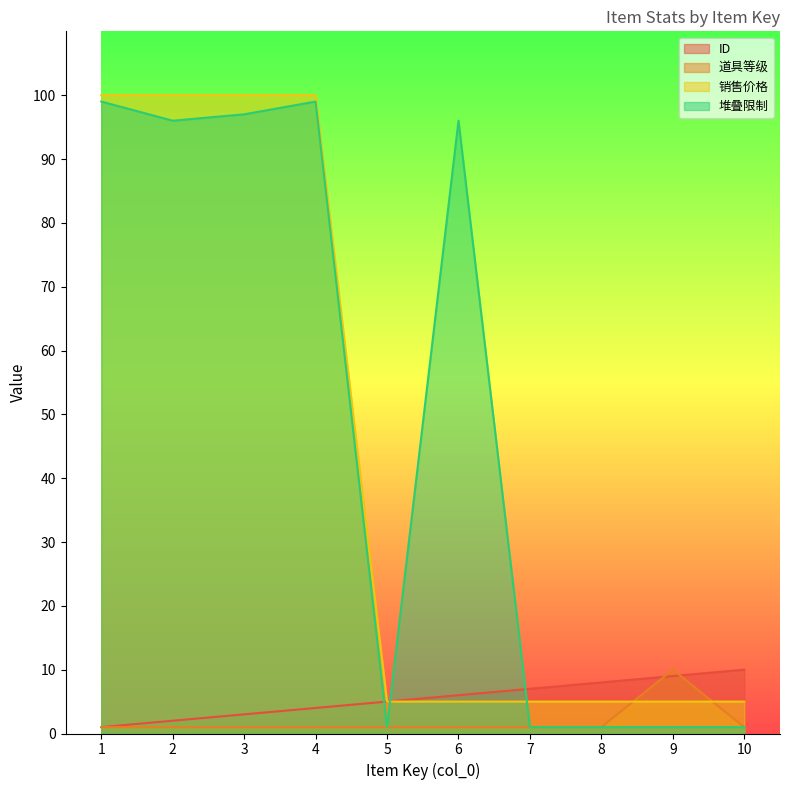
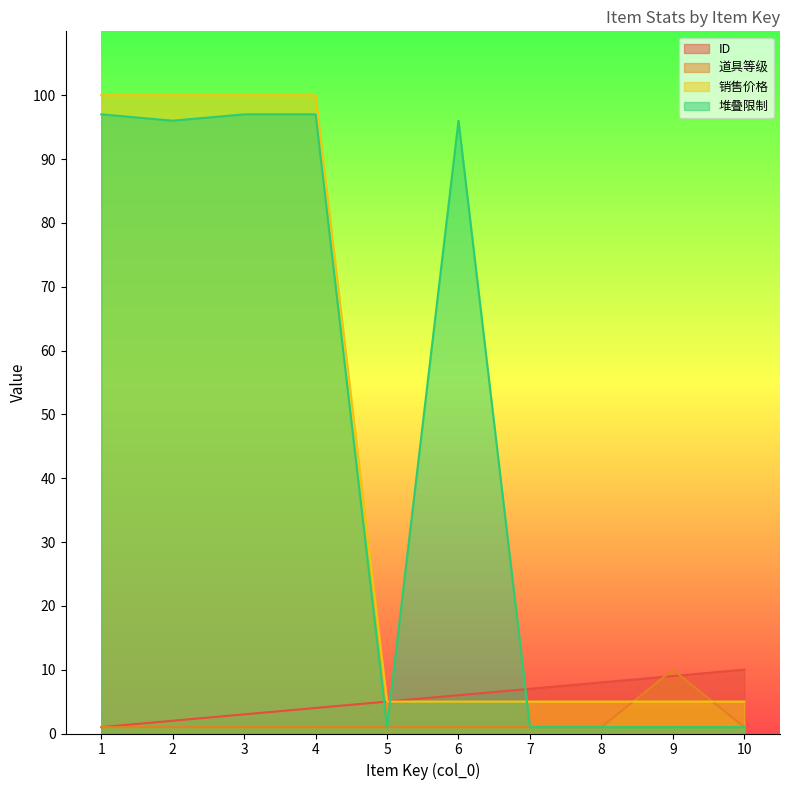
堆叠限制, 1: 99 -> 97
堆叠限制, 4: 99 -> 97
